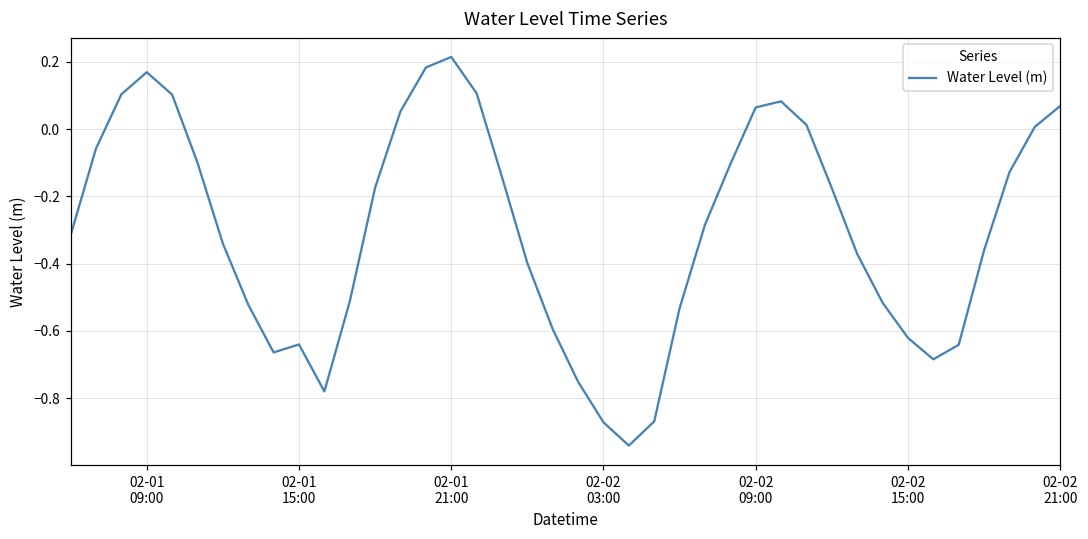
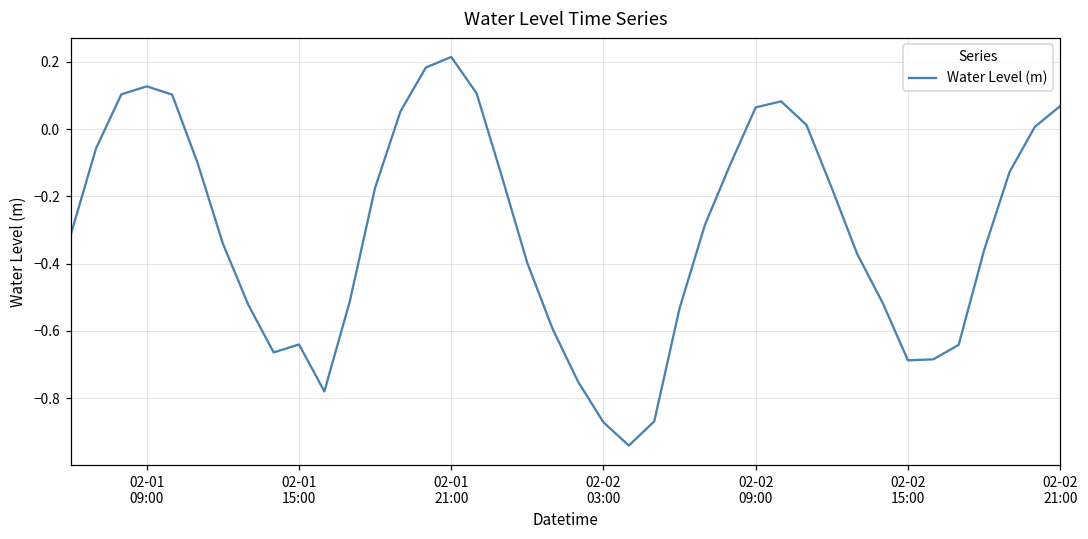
02-01 09:00: 0.17 -> 0.13
02-02 15:00: -0.62 -> -0.69
